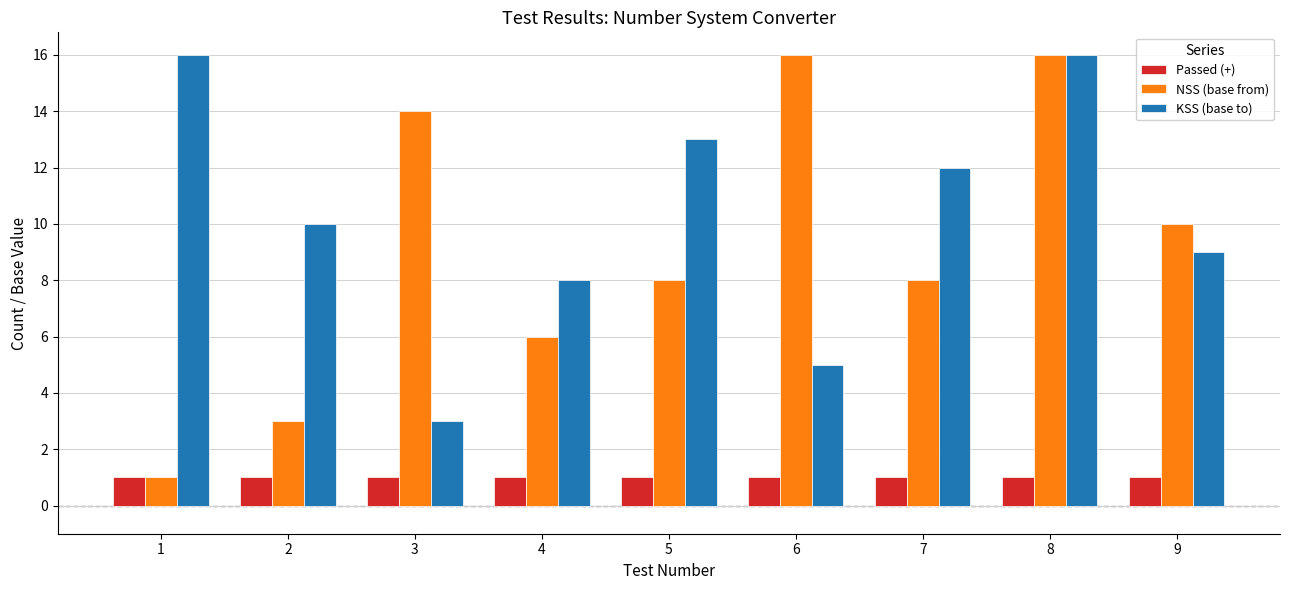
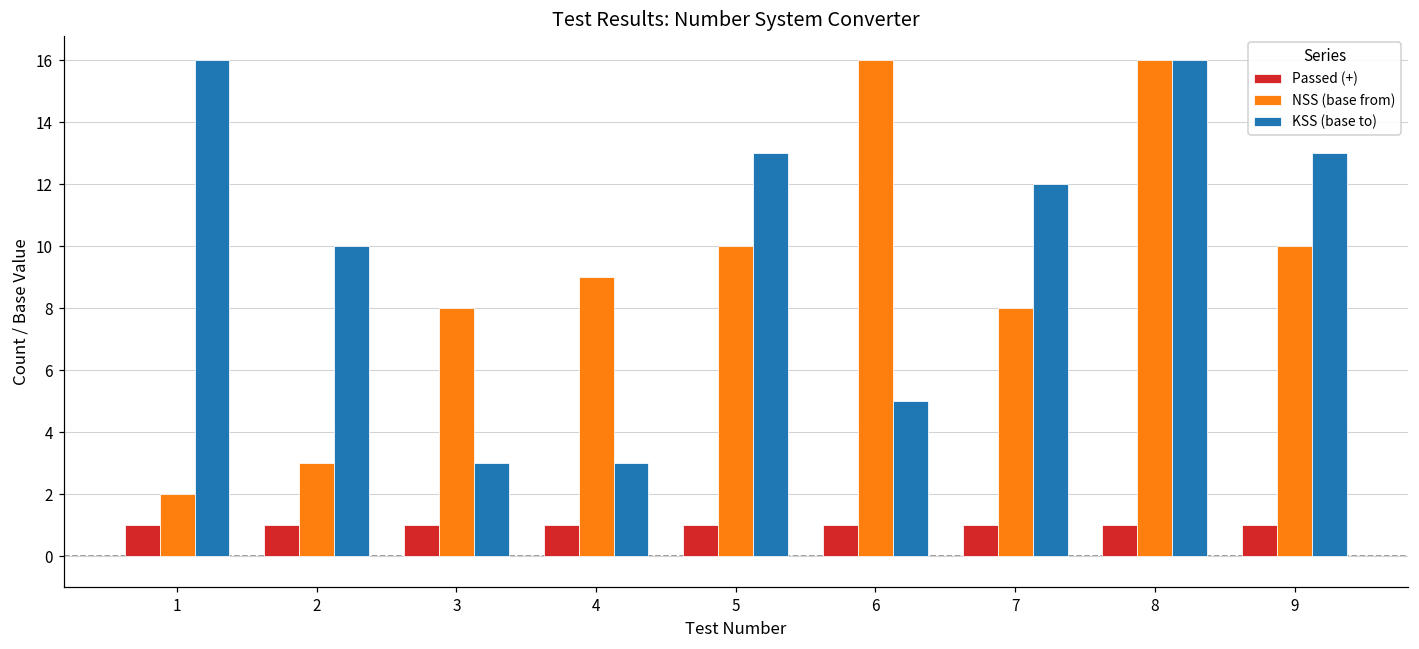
NSS (base from), 1: 1 -> 2
NSS (base from), 3: 14 -> 8
NSS (base from), 4: 6 -> 9
KSS (base to), 4: 8 -> 3
NSS (base from), 5: 8 -> 10
KSS (base to), 9: 9 -> 13
